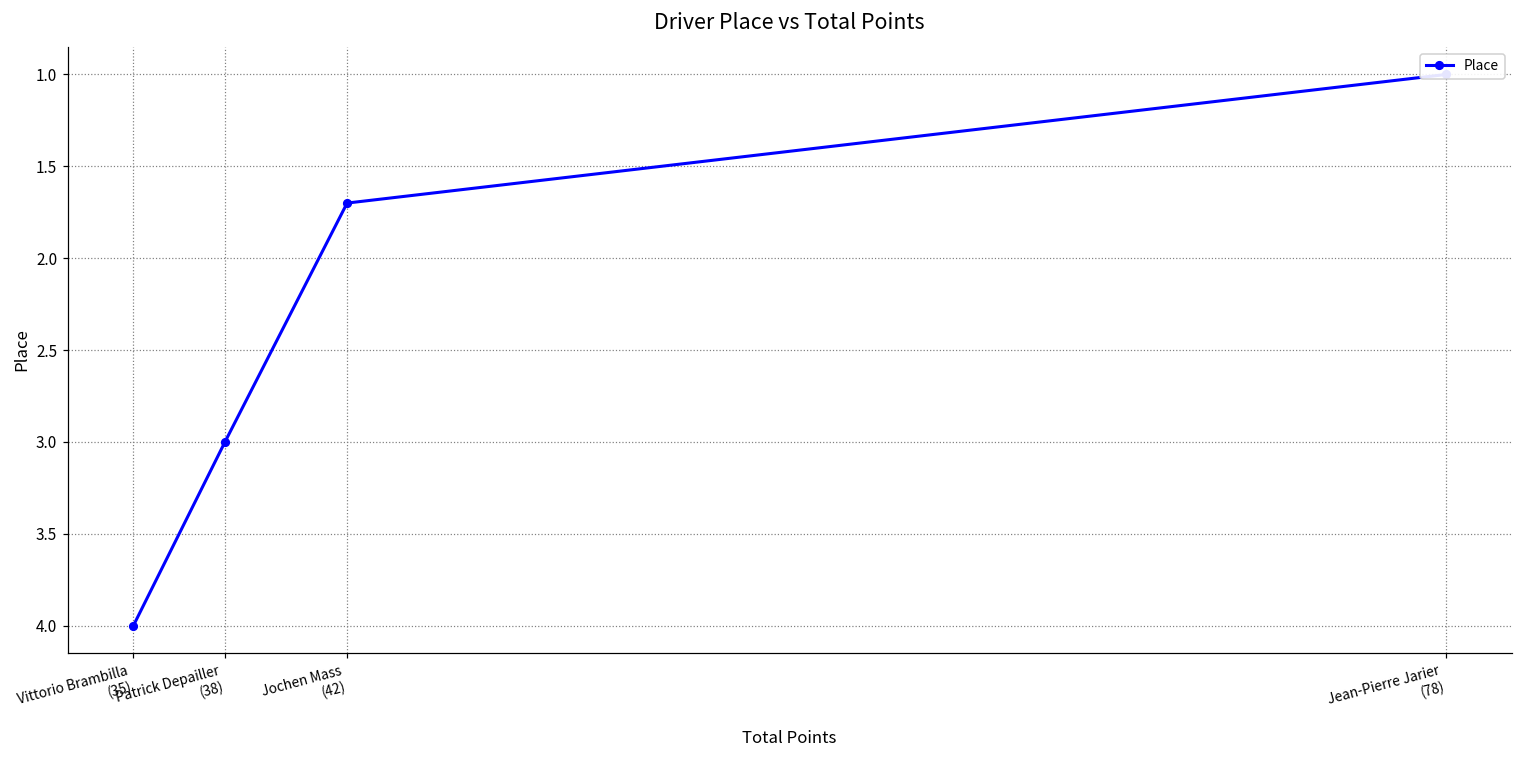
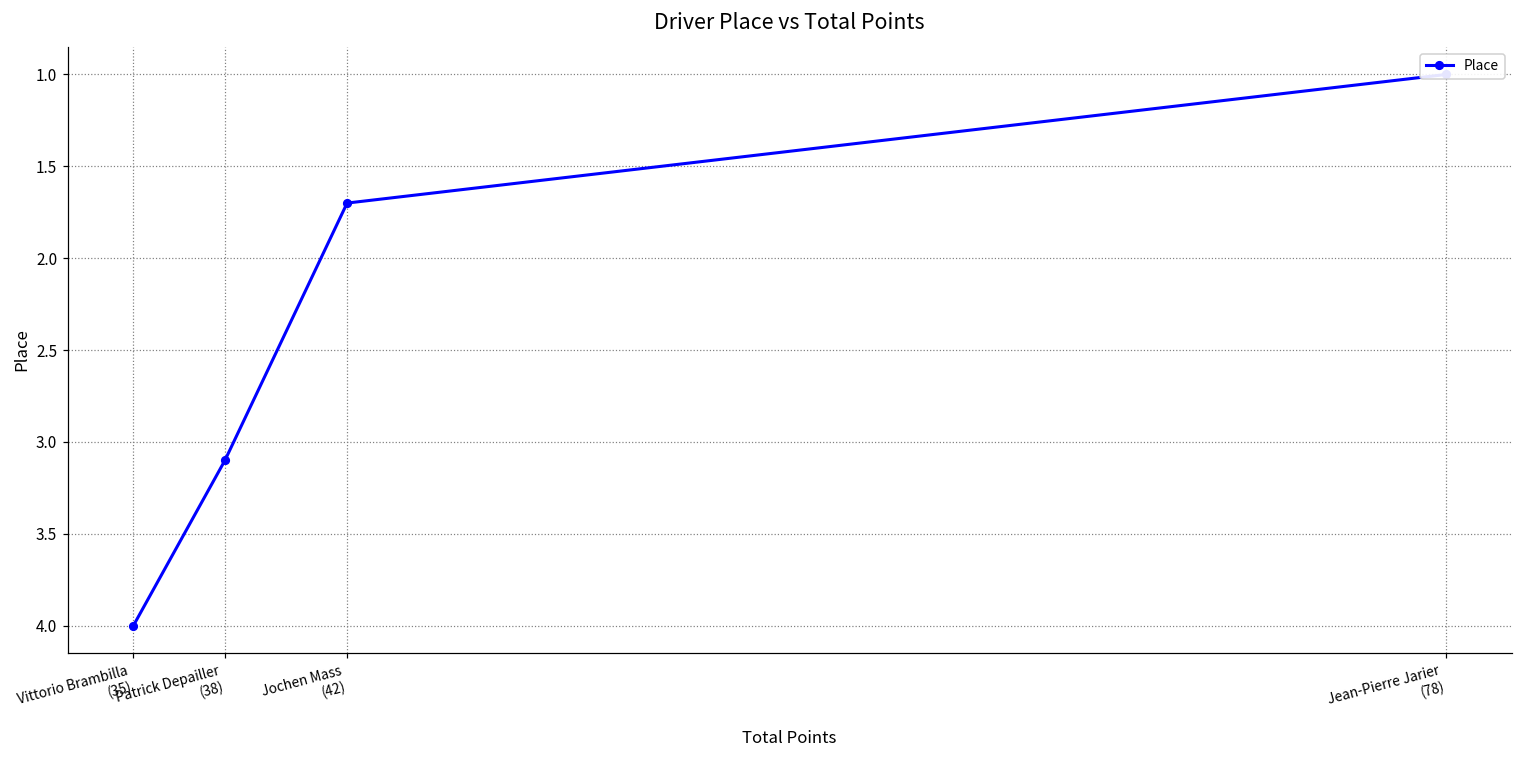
Patrick Depailler (38): 3.0 -> 3.1
